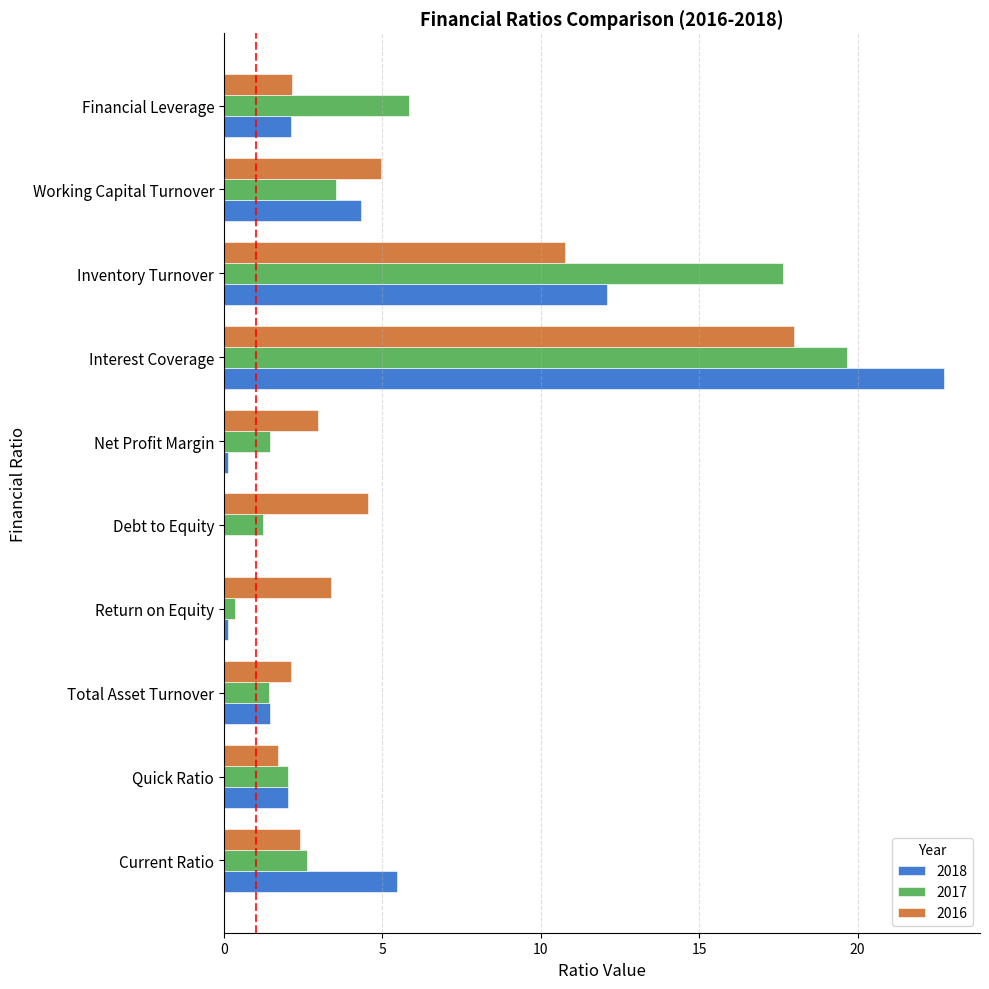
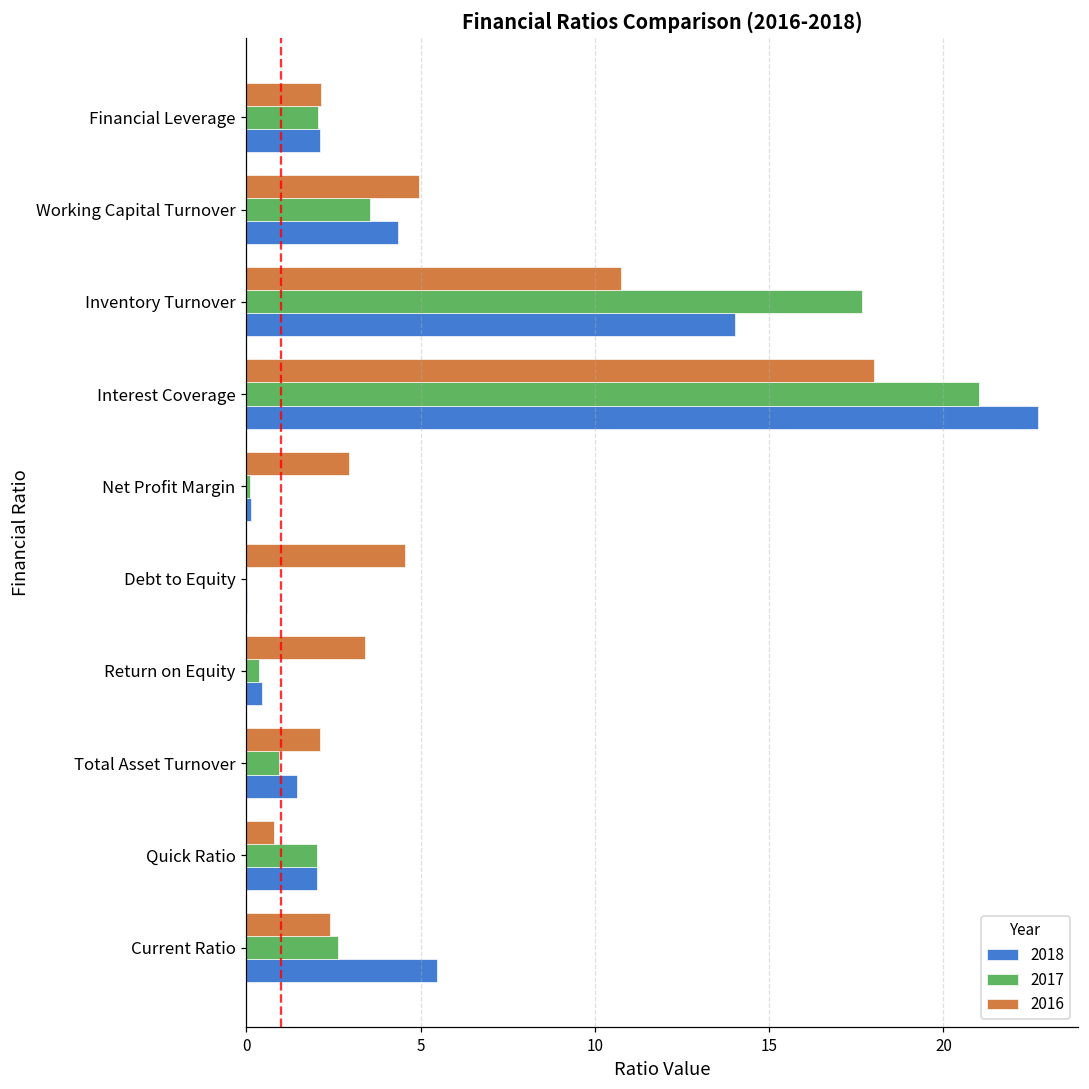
2017, Financial Leverage: 5.8 -> 2.1
2018, Inventory Turnover: 12.1 -> 14.0
2017, Interest Coverage: 19.7 -> 21.0
2017, Net Profit Margin: 1.4 -> 0.1
2017, Debt to Equity: 1.2 -> 0.0
2018, Return on Equity: 0.1 -> 0.4
2017, Total Asset Turnover: 1.4 -> 0.9
2016, Quick Ratio: 1.7 -> 0.8
